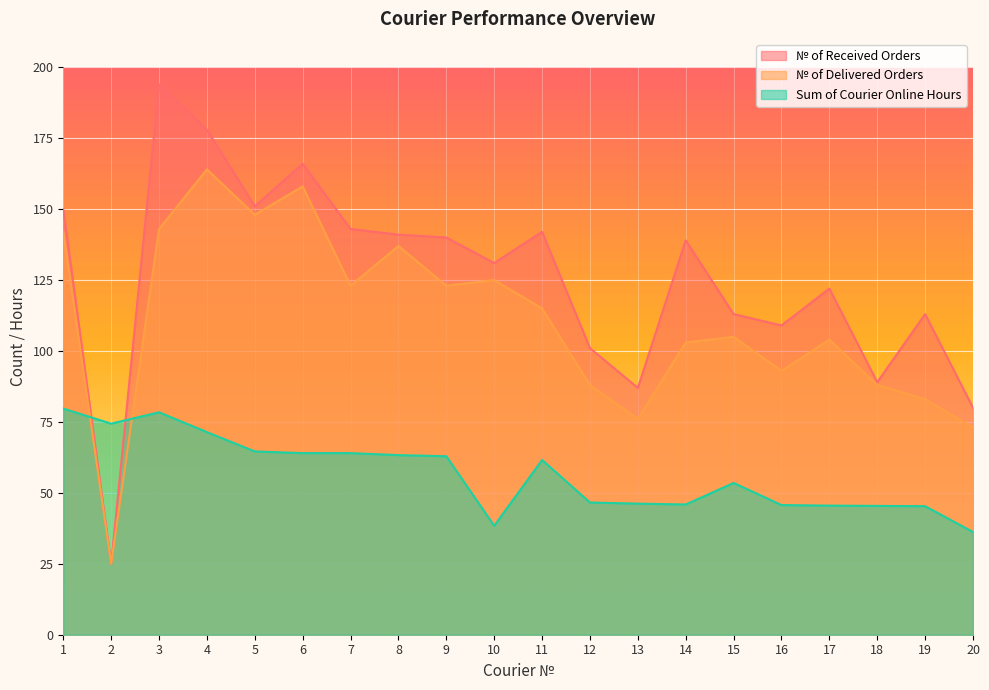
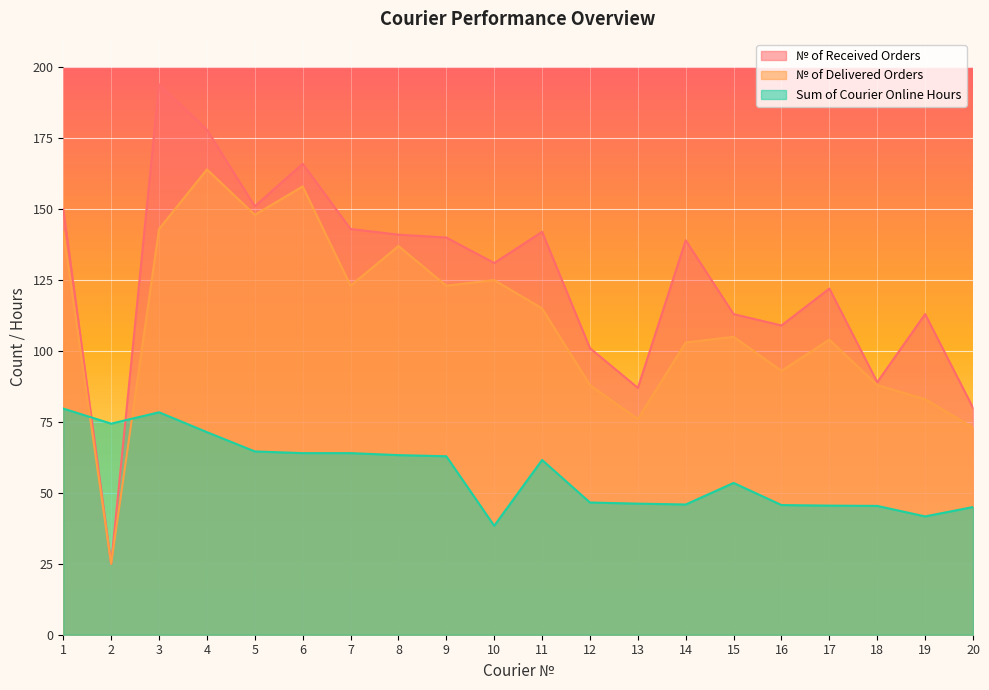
Sum of Courier Online Hours, 19: 45 -> 42
Sum of Courier Online Hours, 20: 36 -> 45
